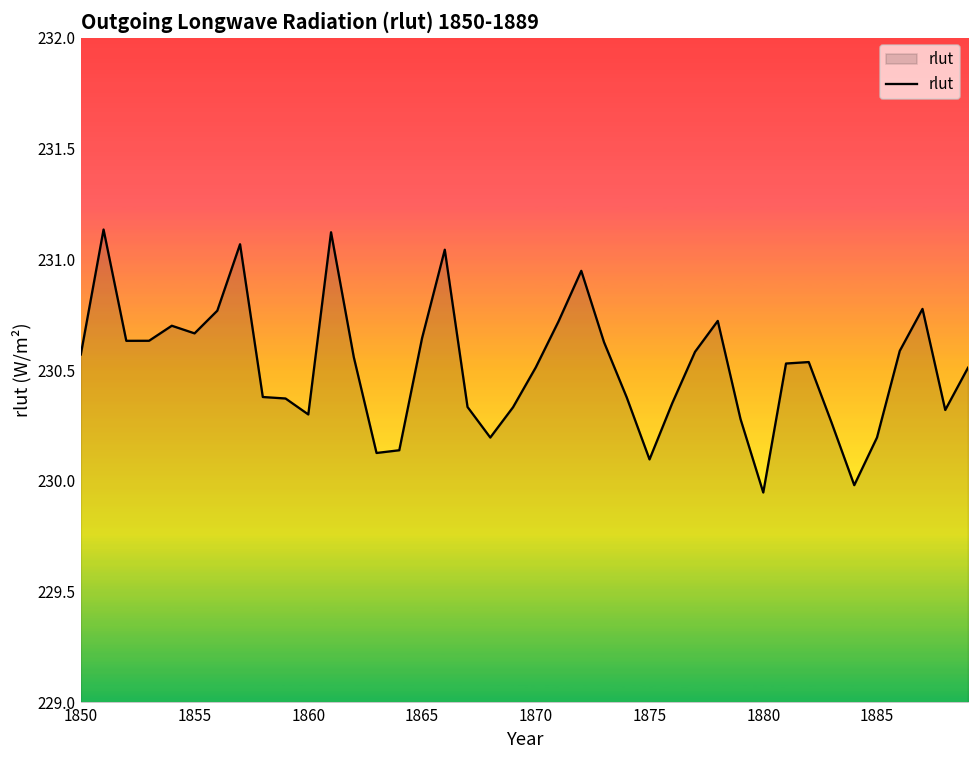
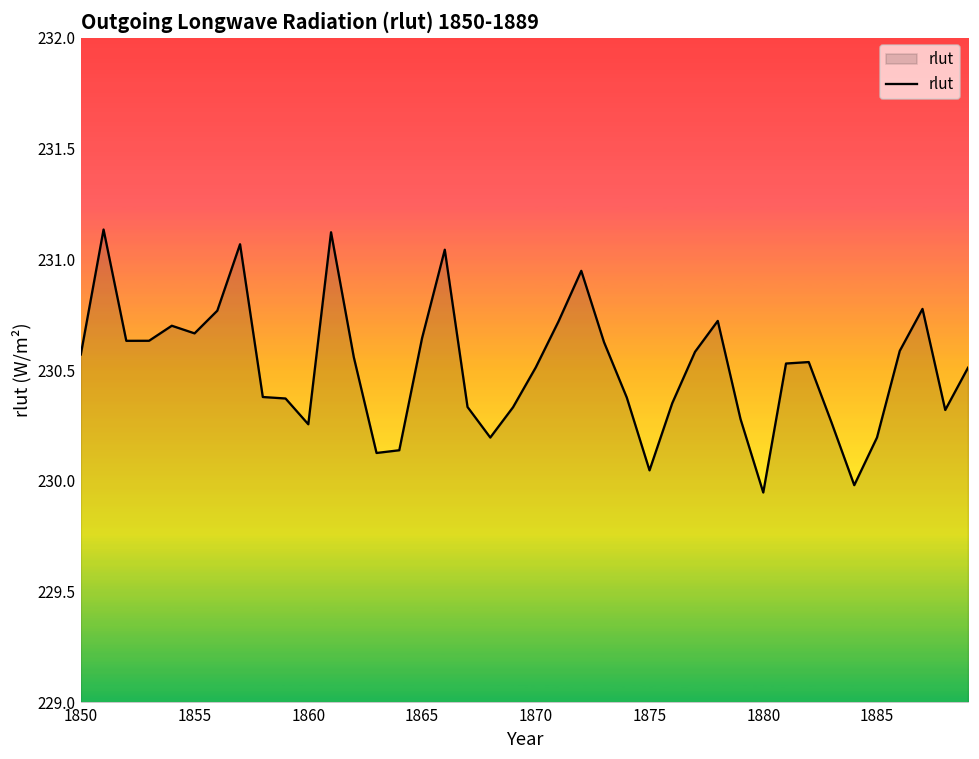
1860: 230.30 -> 230.26
1875: 230.10 -> 230.05
